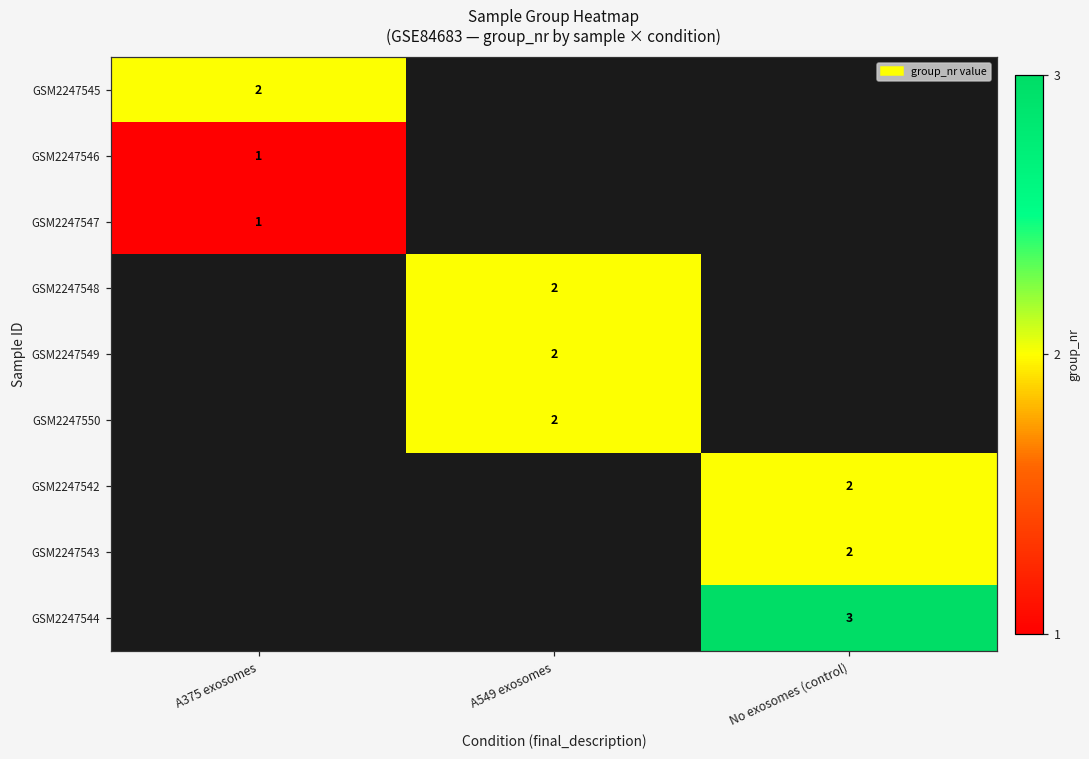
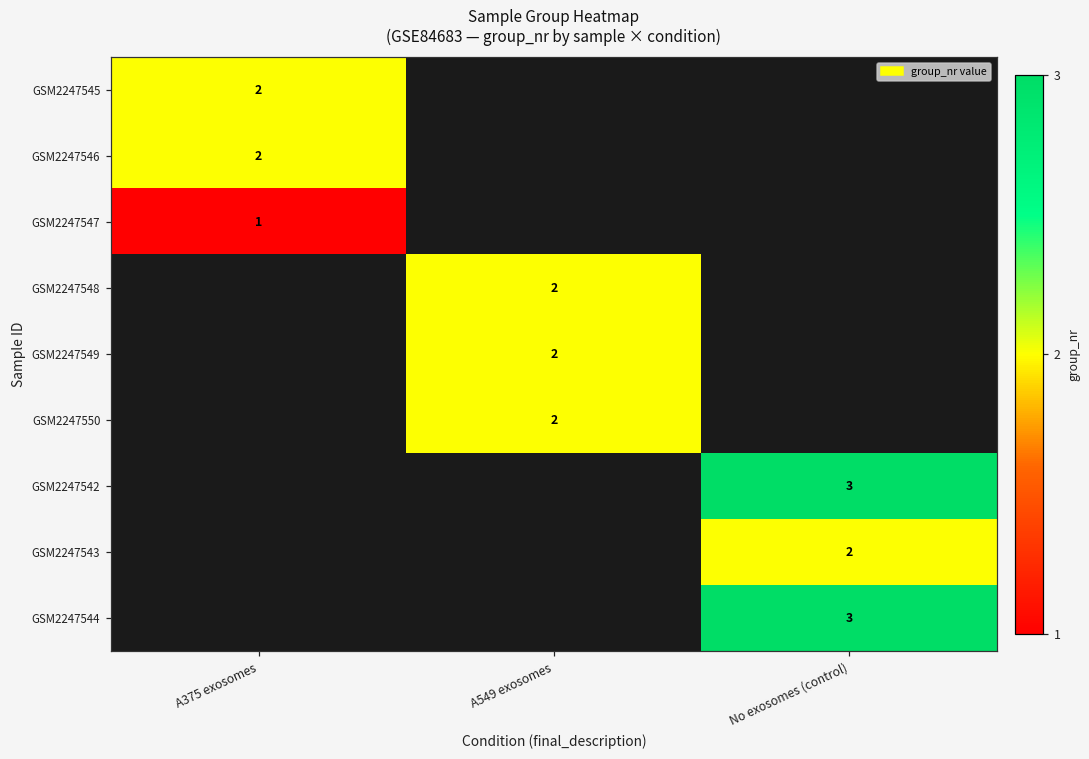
GSM2247546, A375 exosomes: 1 -> 2
GSM2247542, No exosomes (control): 2 -> 3
